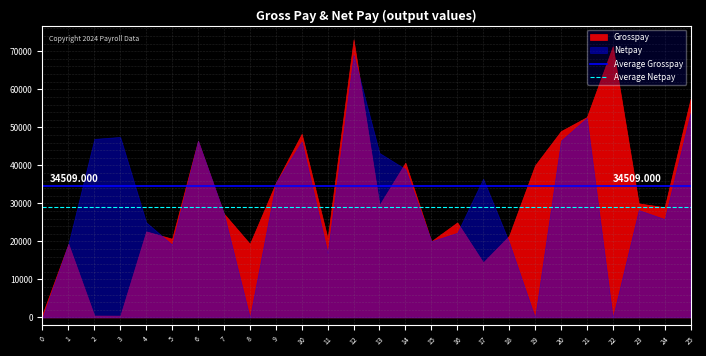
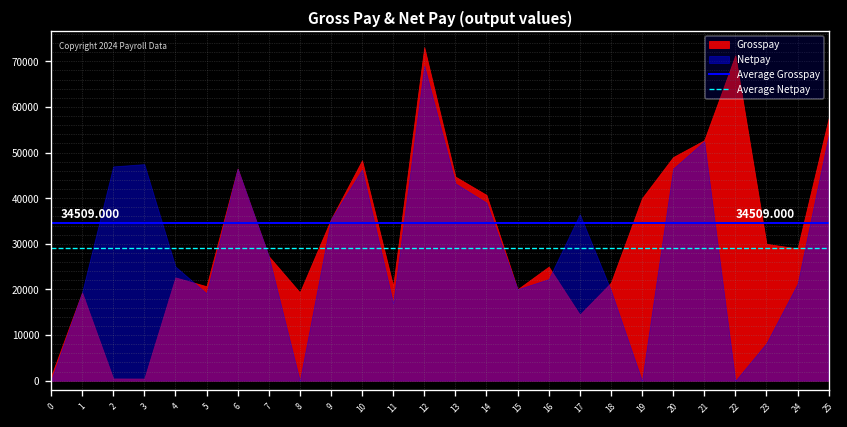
Grosspay, 13: 30000 -> 45000
Netpay, 23: 28000 -> 8000
Netpay, 24: 26000 -> 21000
